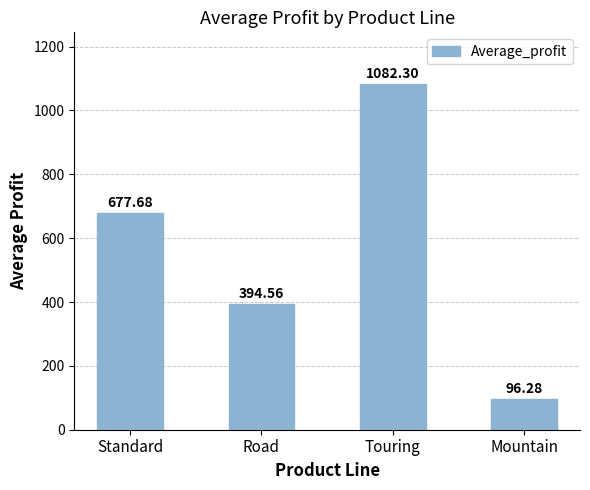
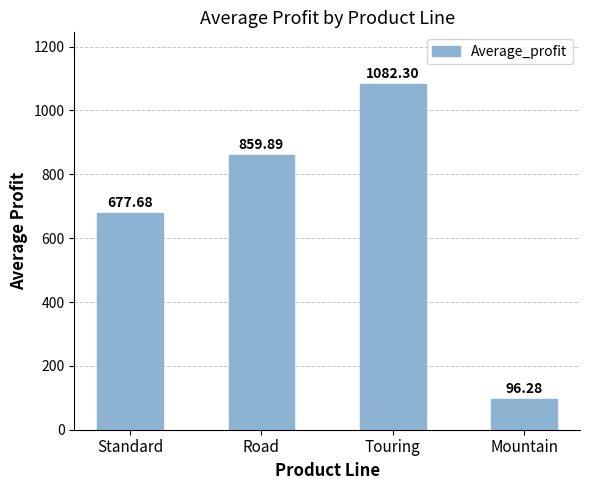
Road: 394.56 -> 859.89
